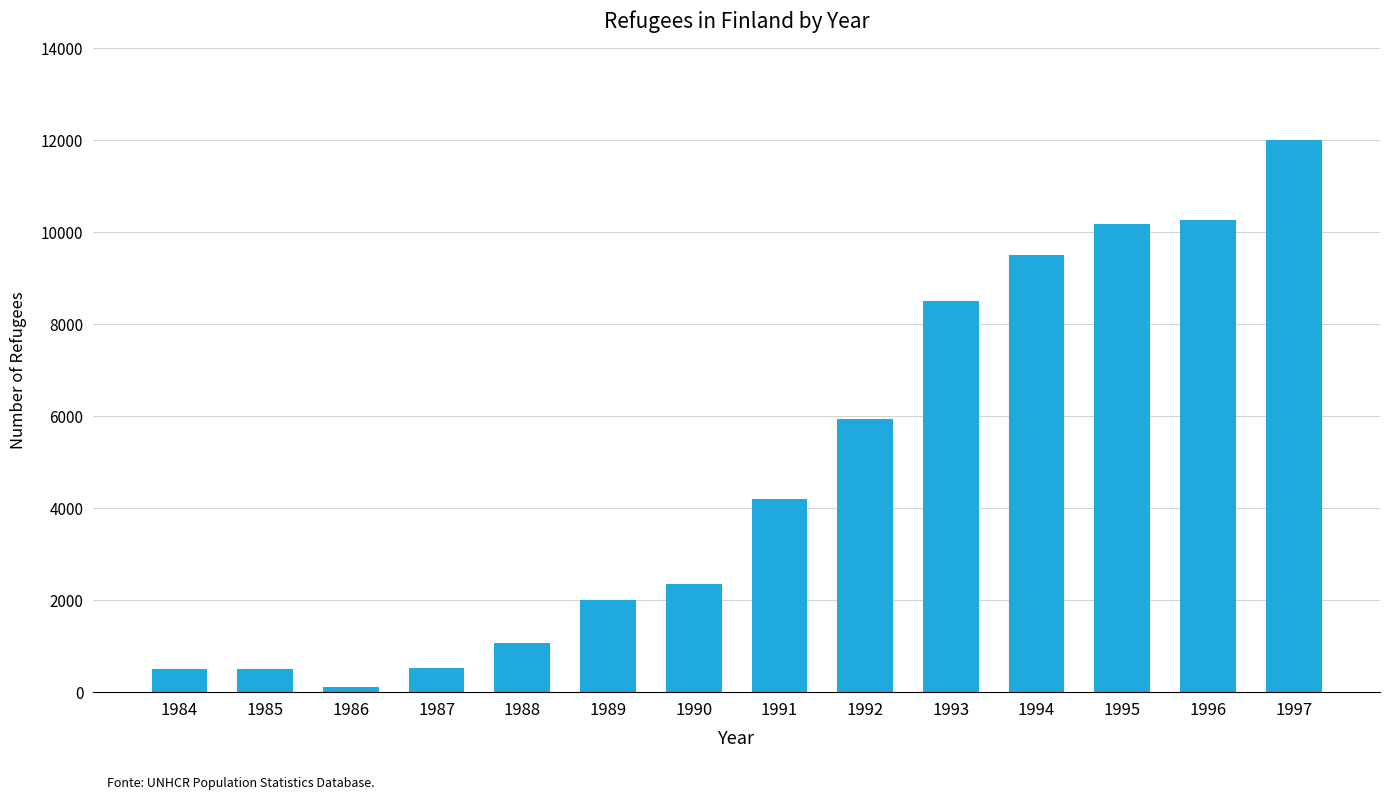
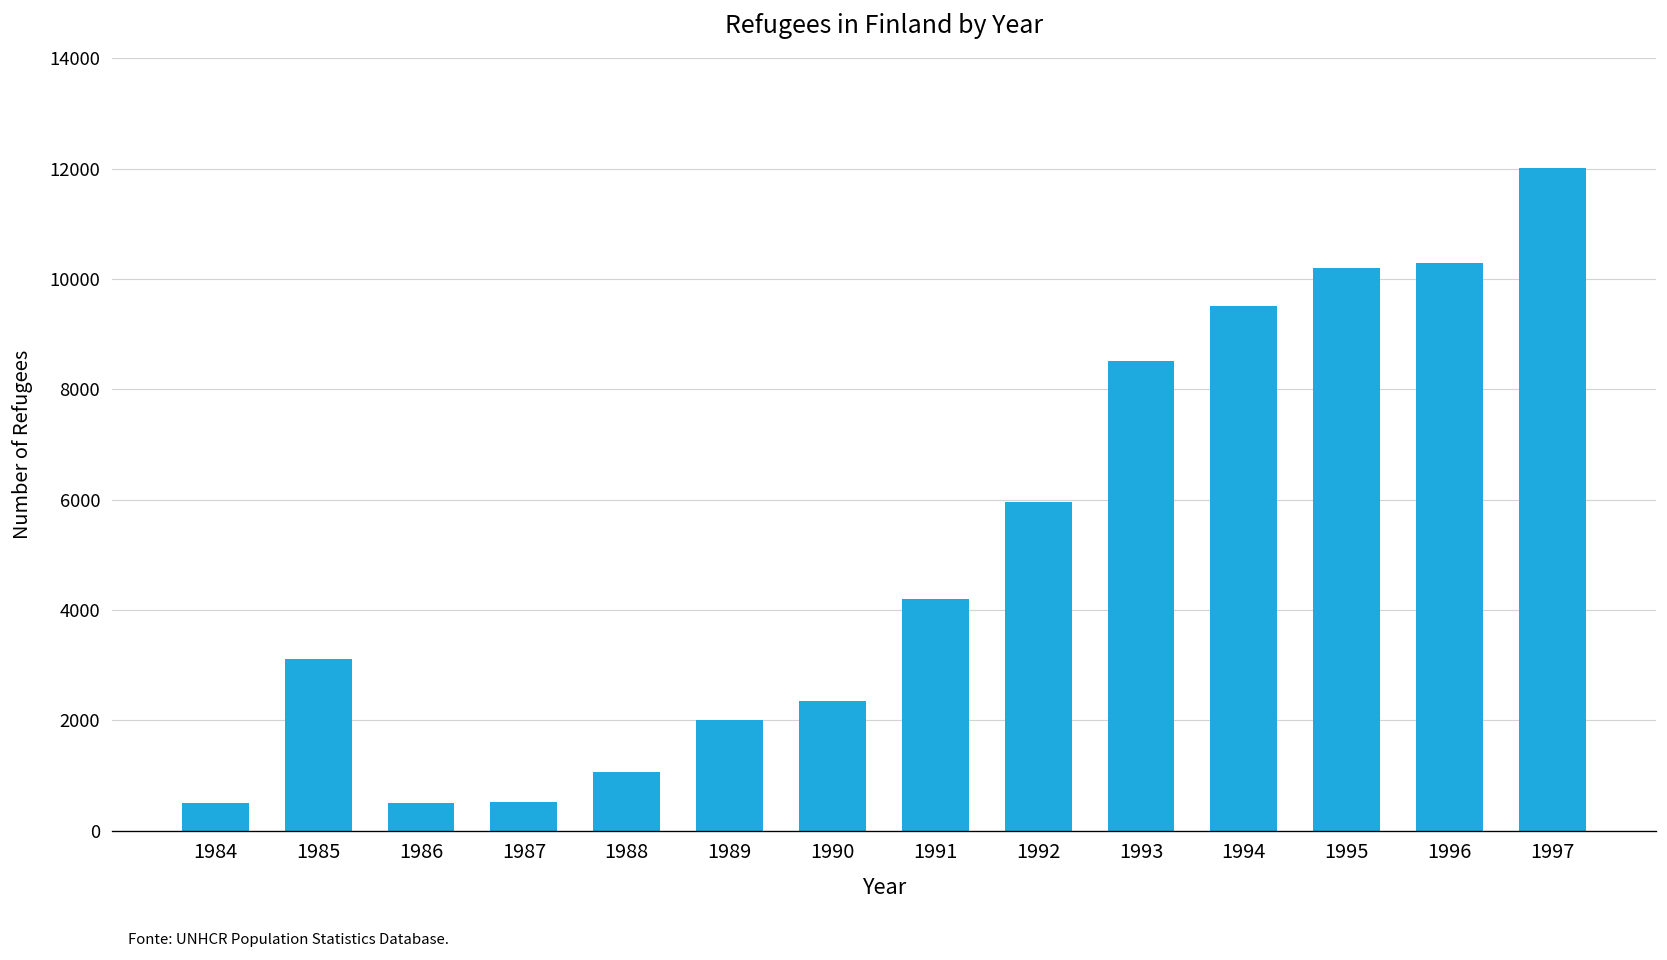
1985: 500 -> 3100
1986: 100 -> 500
